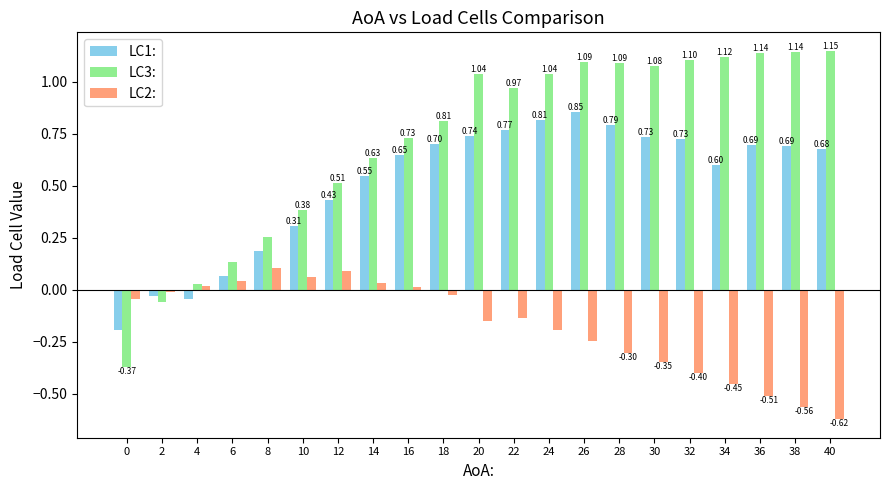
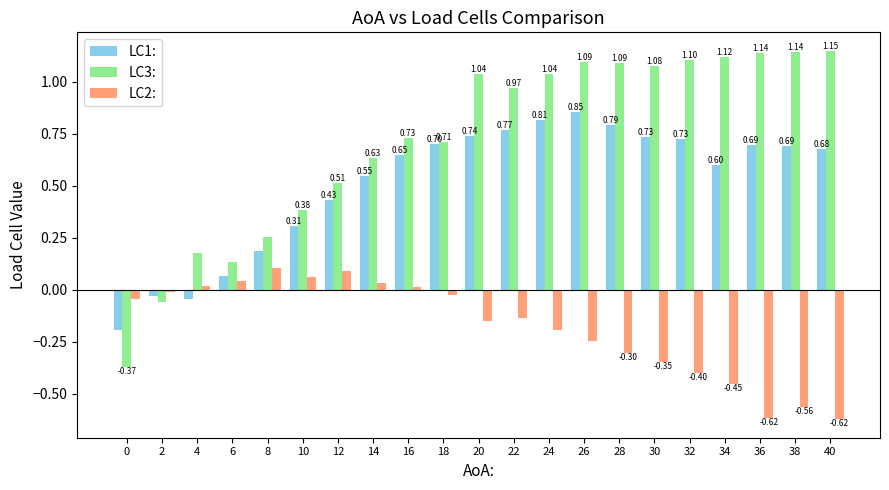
LC3:, 4: 0.03 -> 0.18
LC3:, 18: 0.81 -> 0.71
LC2:, 36: -0.51 -> -0.62
